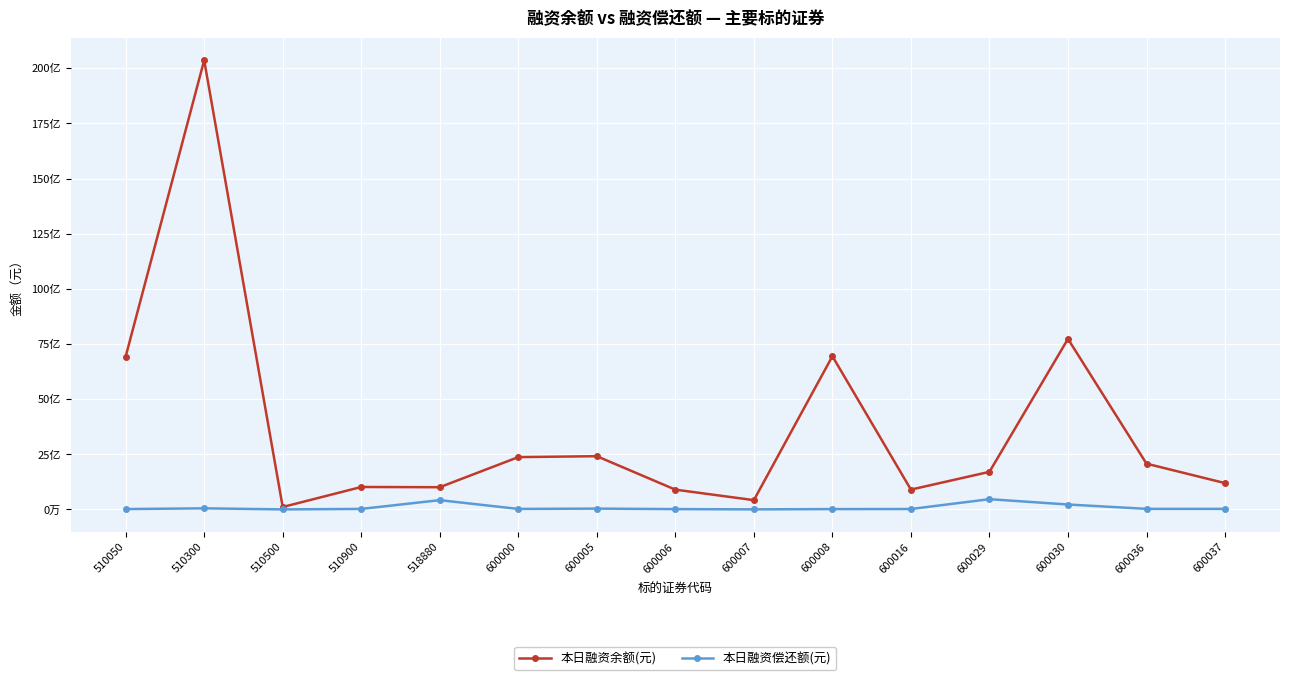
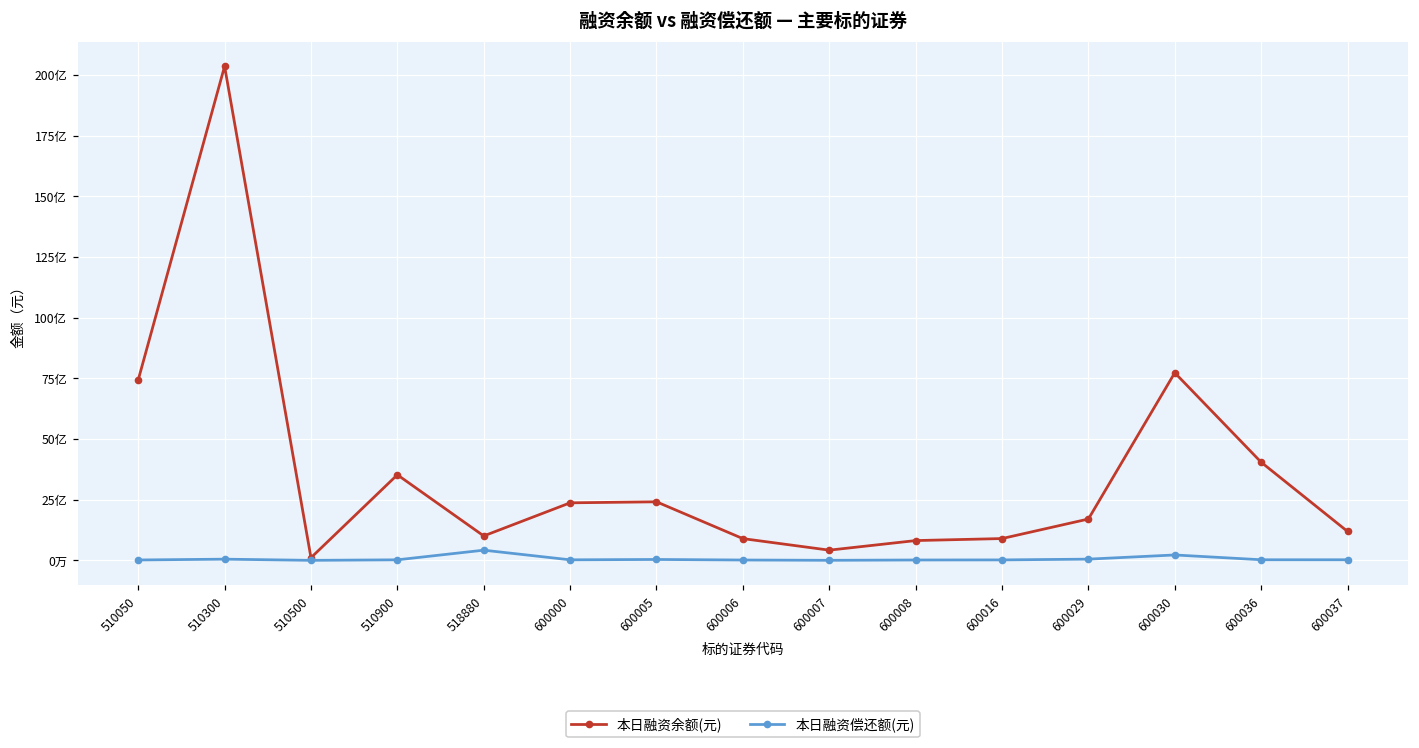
本日融资余额(元), 510050: 69亿 -> 74亿
本日融资余额(元), 510900: 10亿 -> 35亿
本日融资余额(元), 600008: 69亿 -> 8亿
本日融资偿还额(元), 600029: 5亿 -> 1亿
本日融资余额(元), 600036: 21亿 -> 40亿
